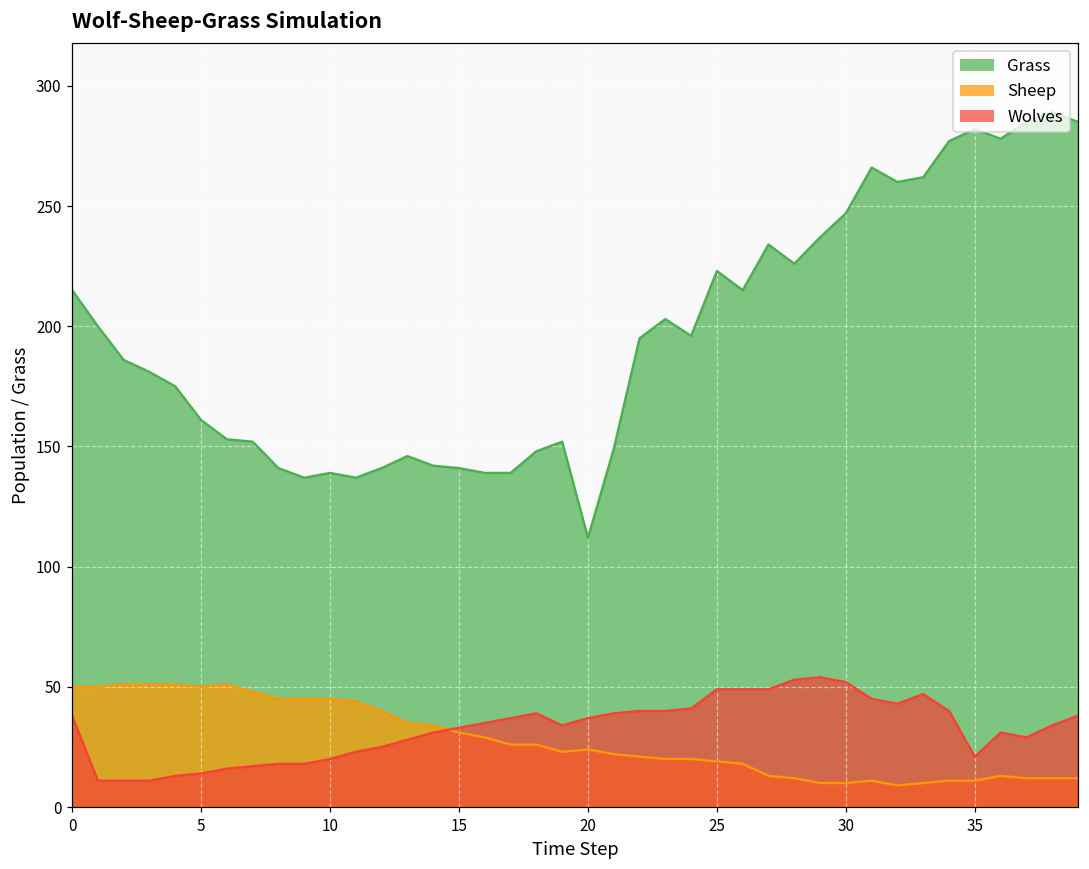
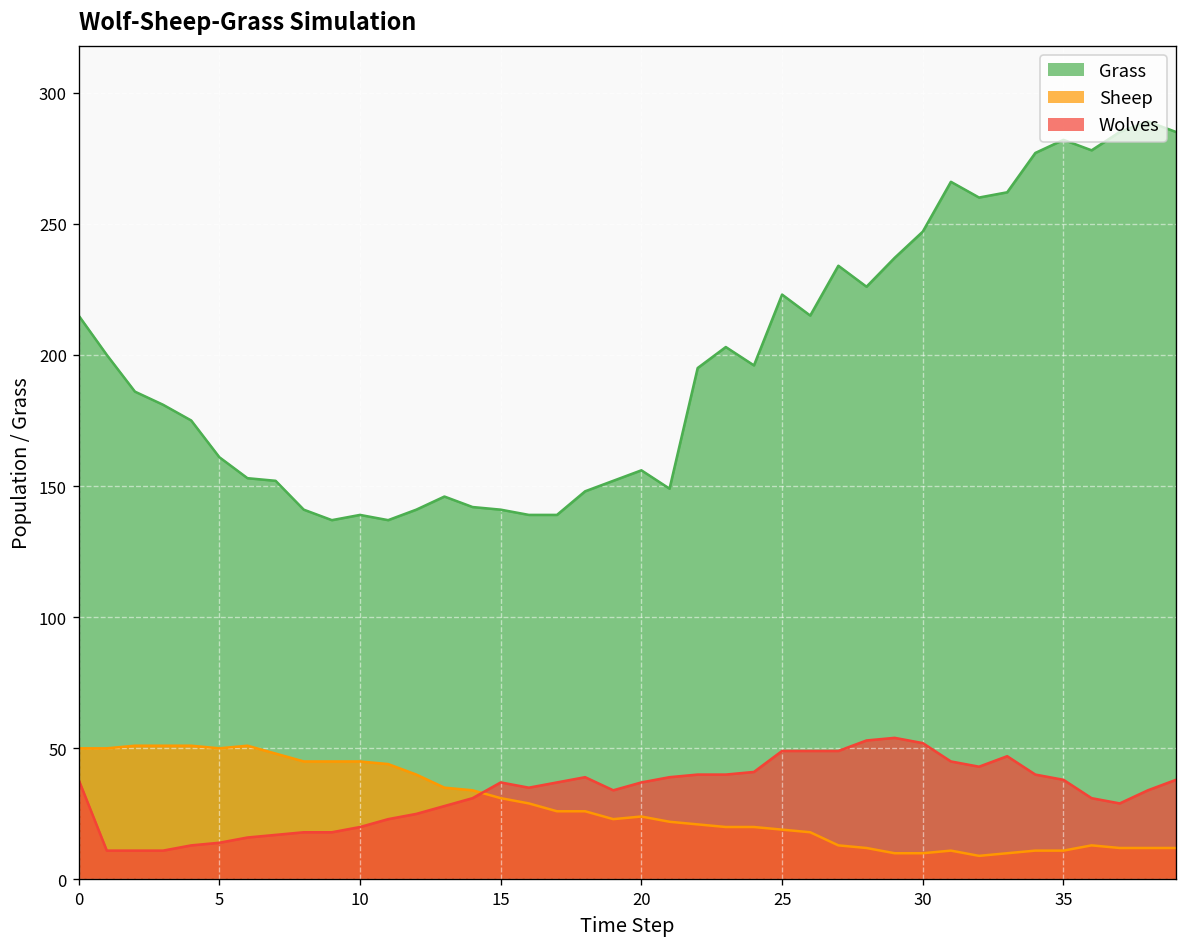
Wolves, 15: 33 -> 37
Grass, 20: 112 -> 156
Wolves, 35: 21 -> 38
